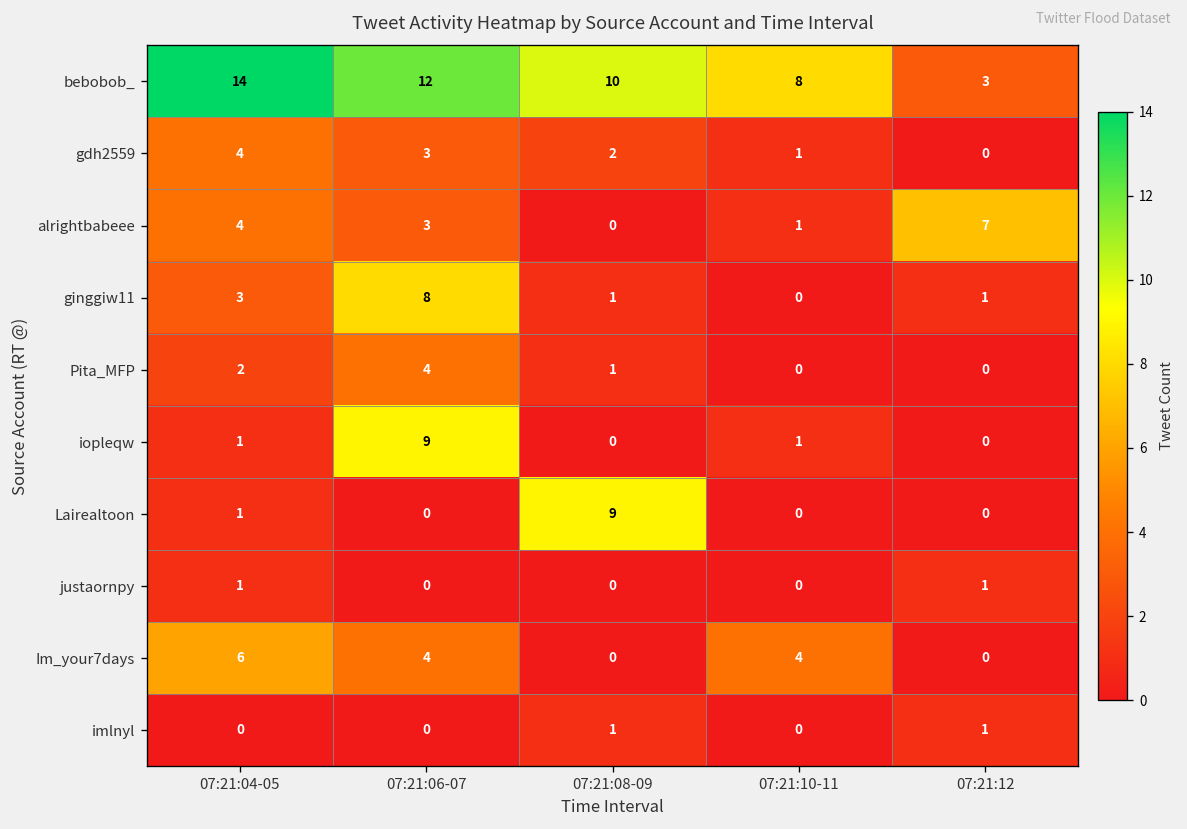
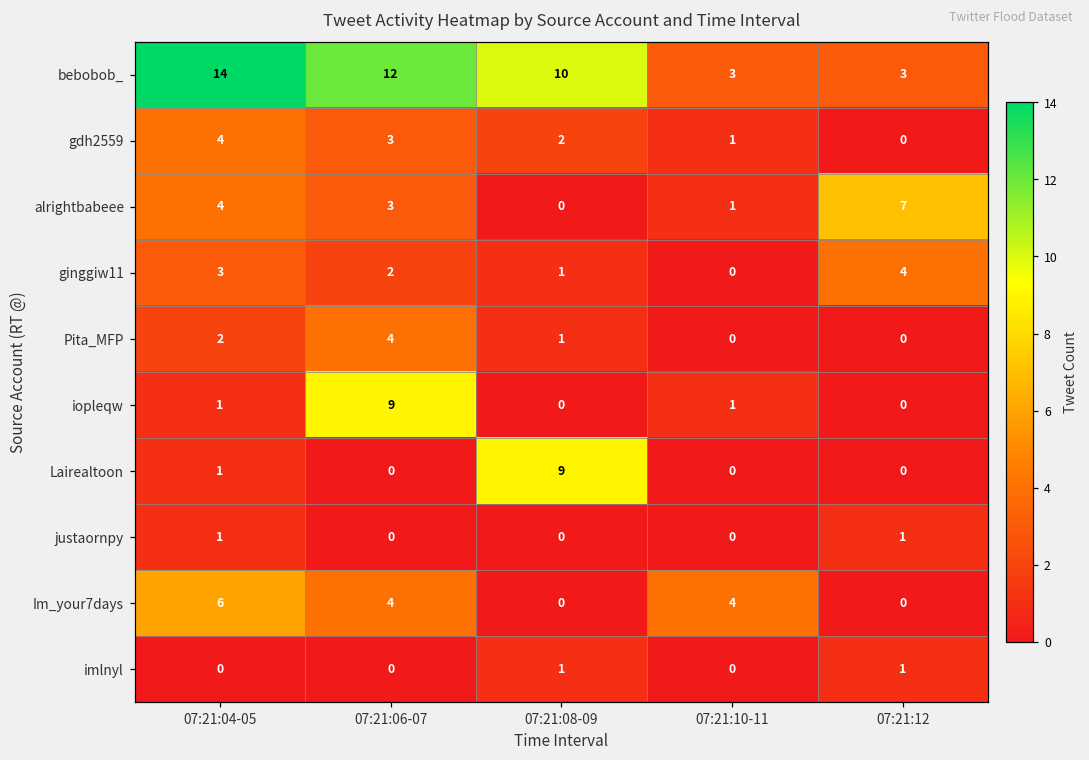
bebobob_, 07:21:10-11: 8 -> 3
ginggiw11, 07:21:06-07: 8 -> 2
ginggiw11, 07:21:12: 1 -> 4
